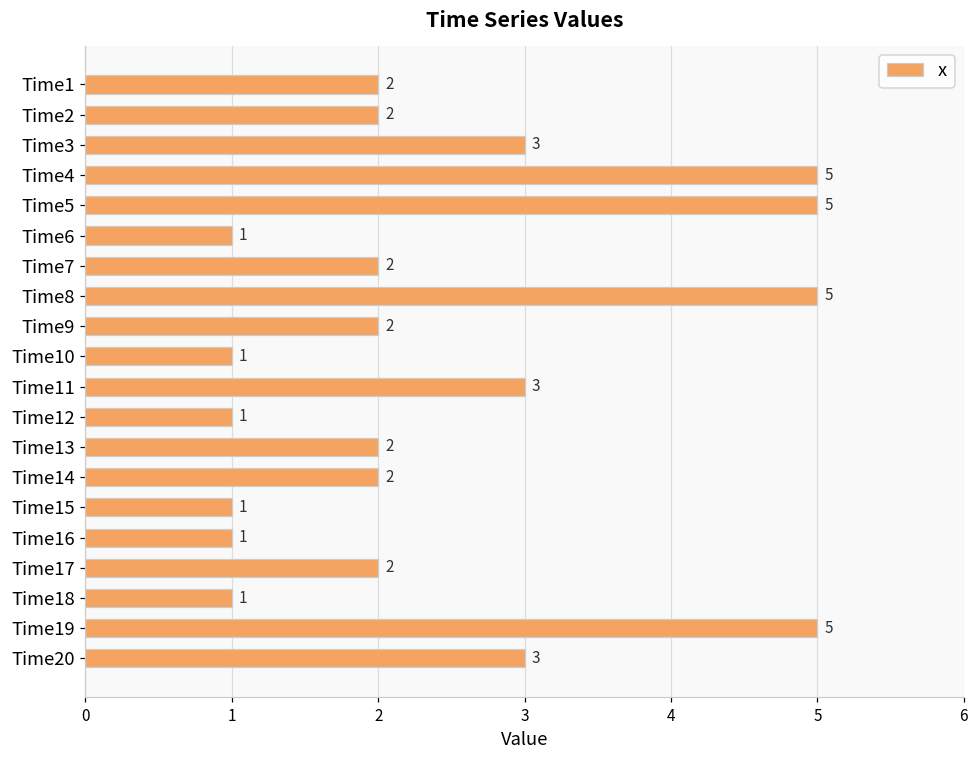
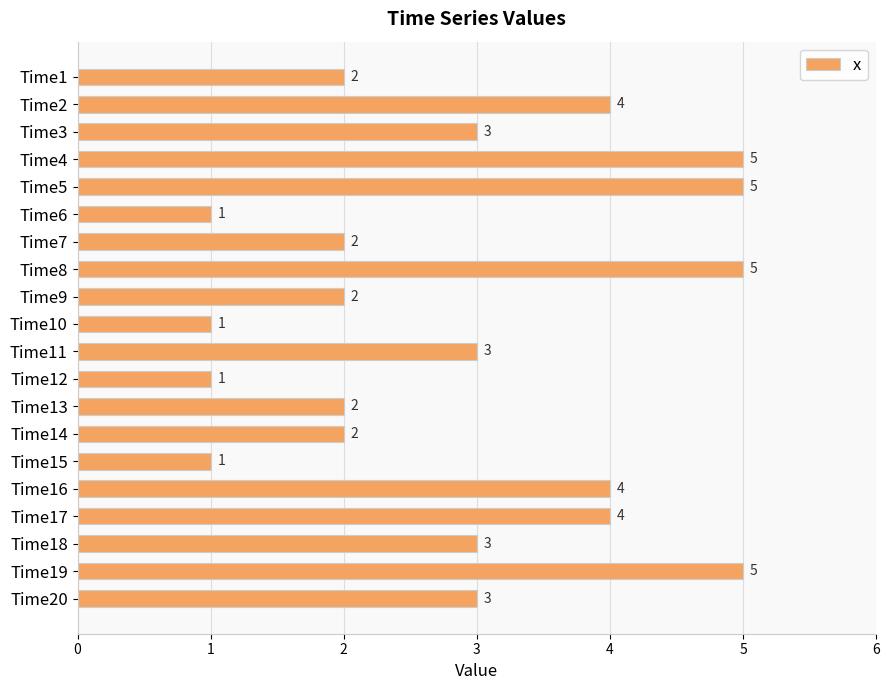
Time2: 2 -> 4
Time16: 1 -> 4
Time17: 2 -> 4
Time18: 1 -> 3
